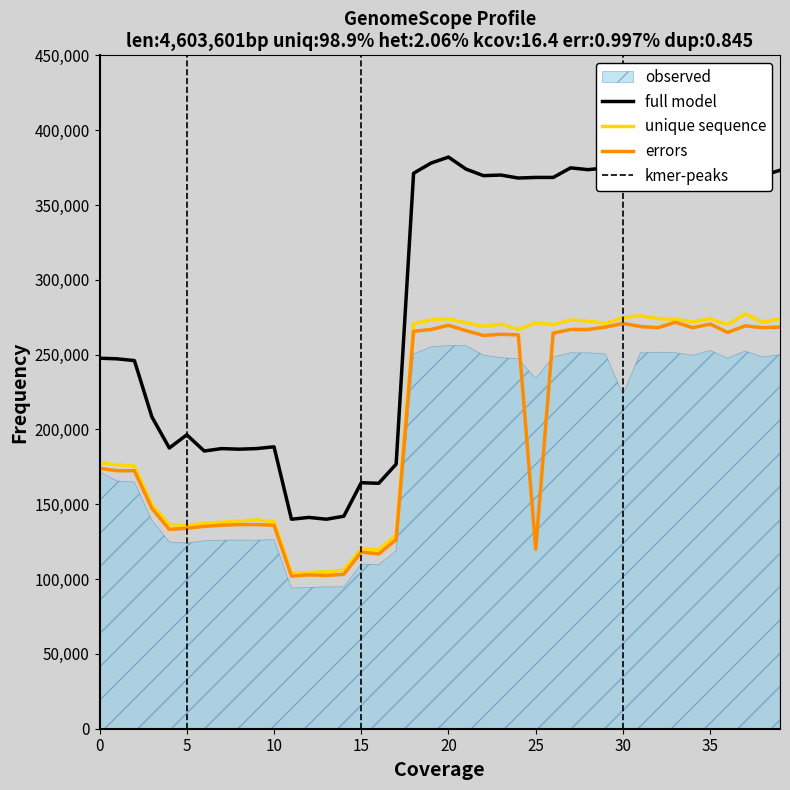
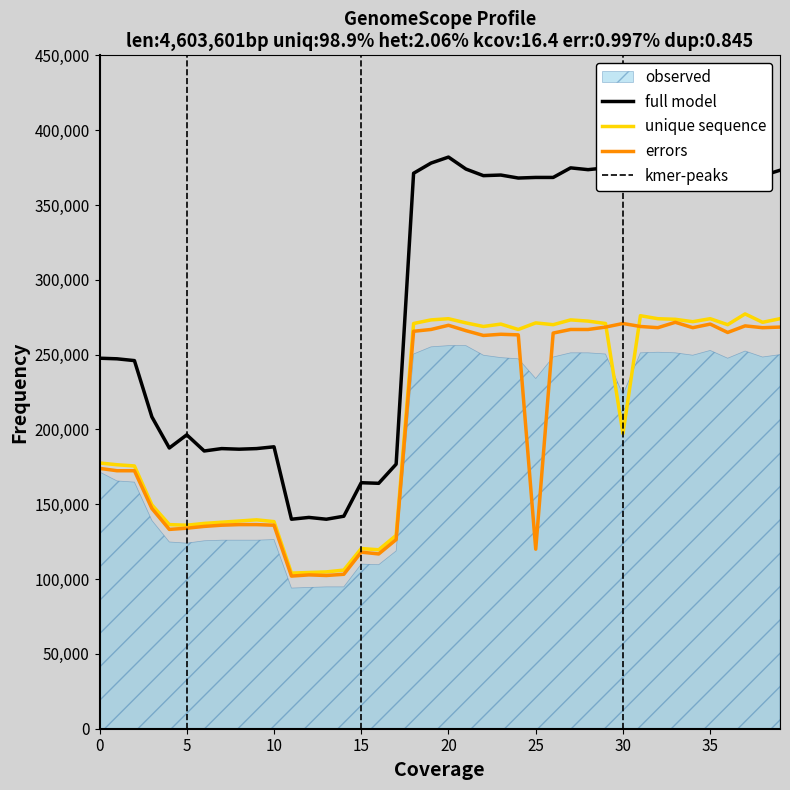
unique sequence, 30: 275,000 -> 197,000
